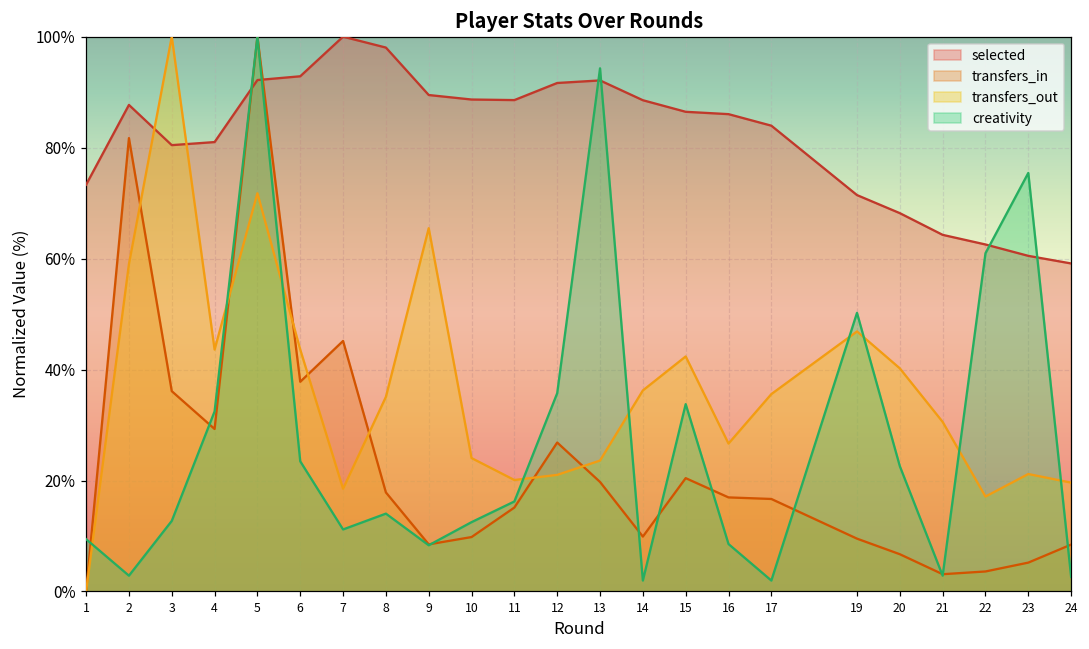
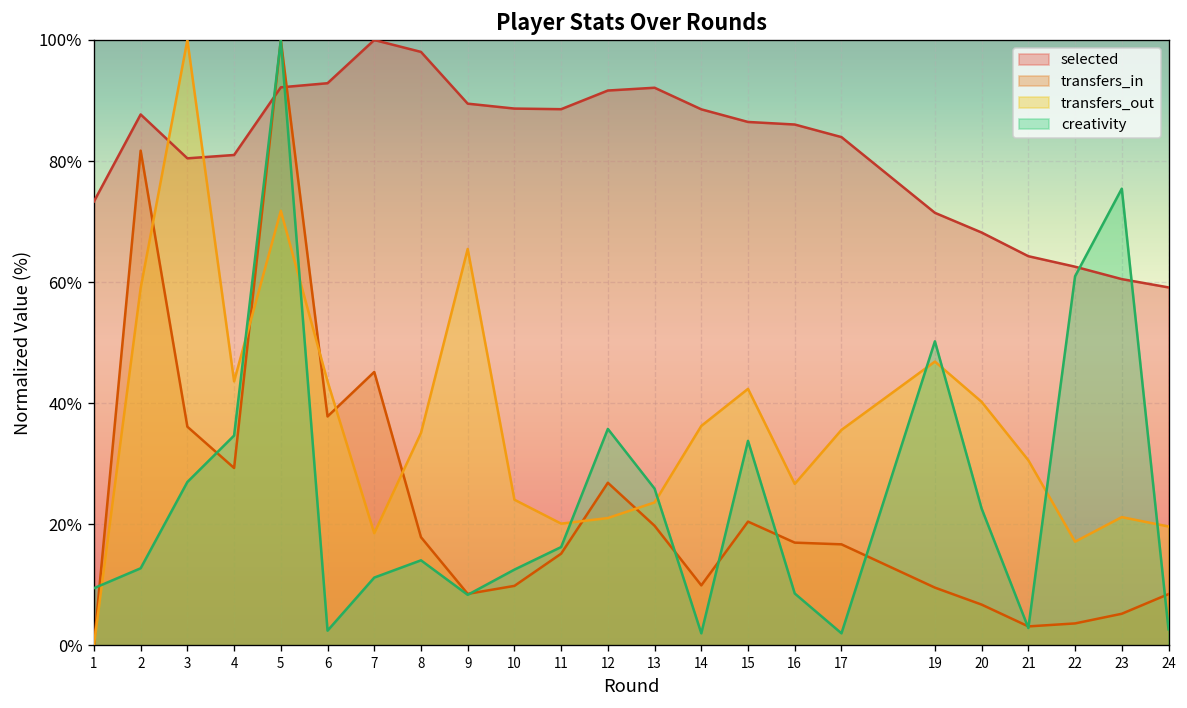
creativity, 2: 3% -> 13%
creativity, 3: 13% -> 27%
creativity, 4: 32% -> 35%
creativity, 6: 23% -> 2%
creativity, 13: 94% -> 26%
